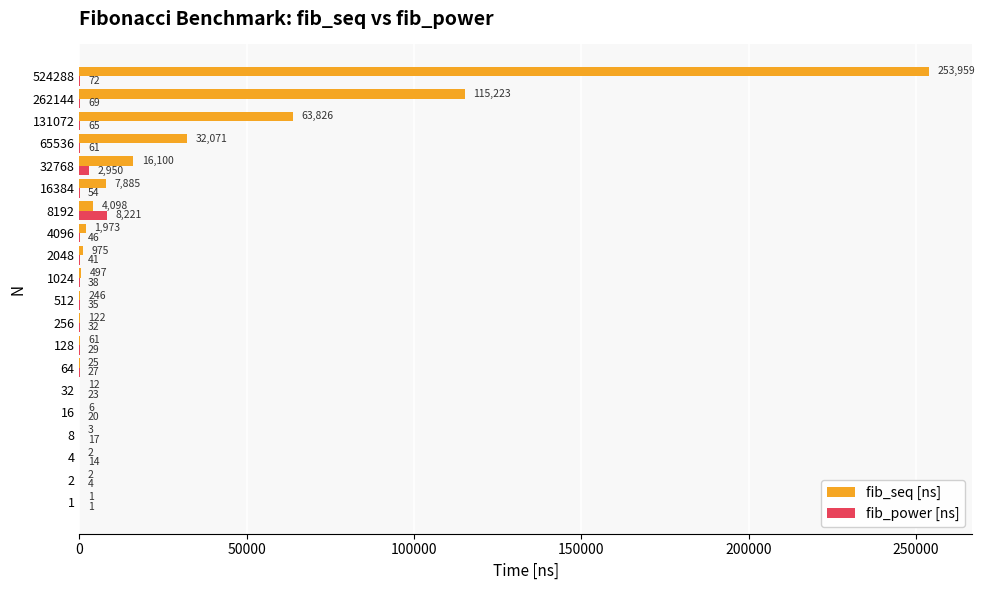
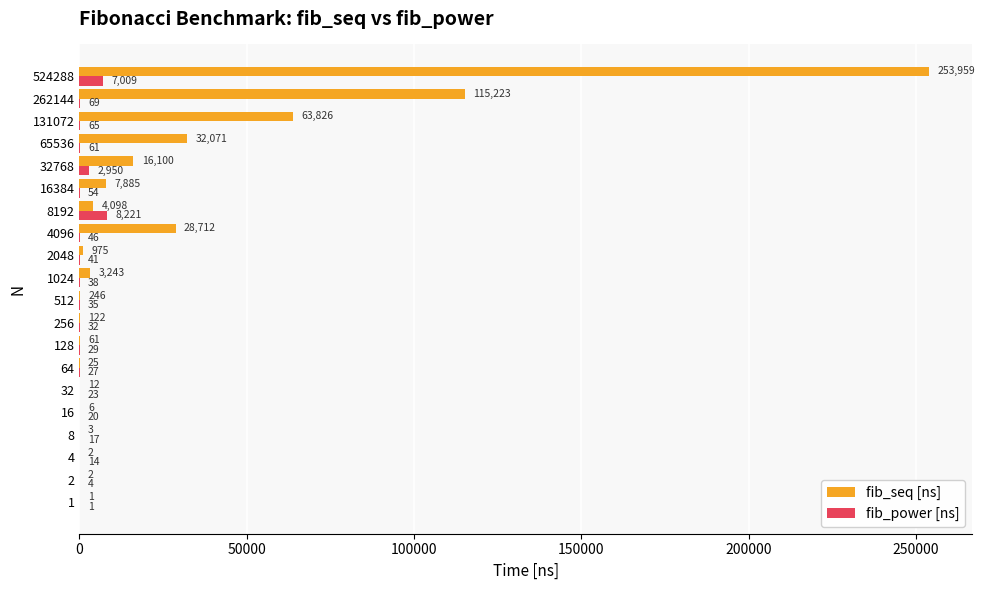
fib_power [ns], 524288: 72 -> 7,009
fib_seq [ns], 4096: 1,973 -> 28,712
fib_seq [ns], 1024: 497 -> 3,243
